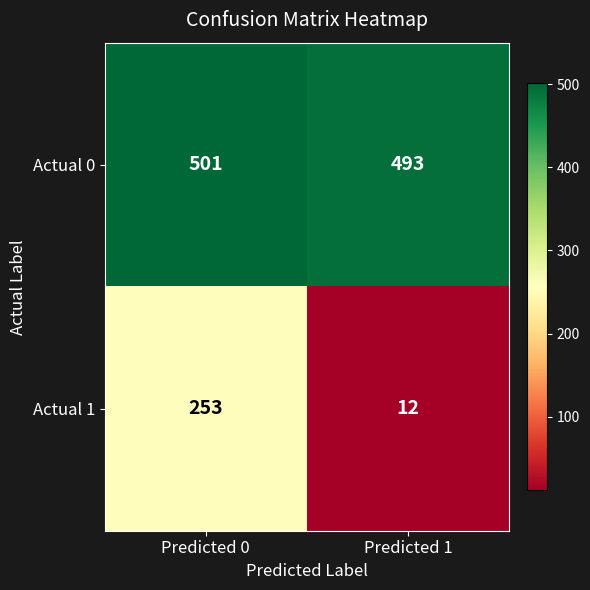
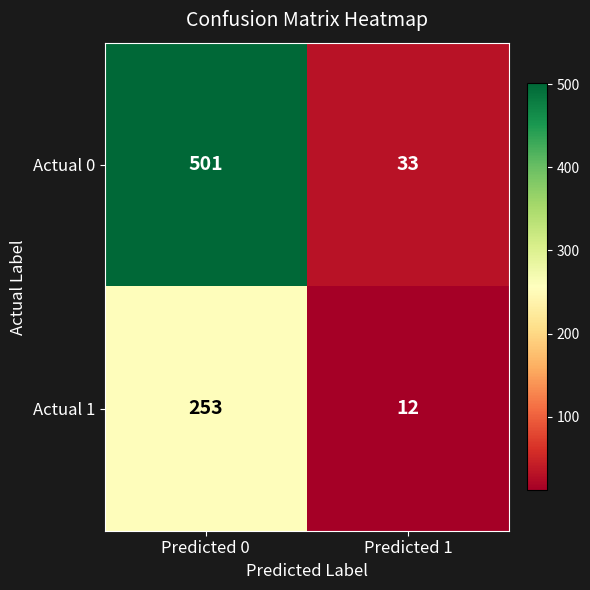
Actual 0, Predicted 1: 493 -> 33
